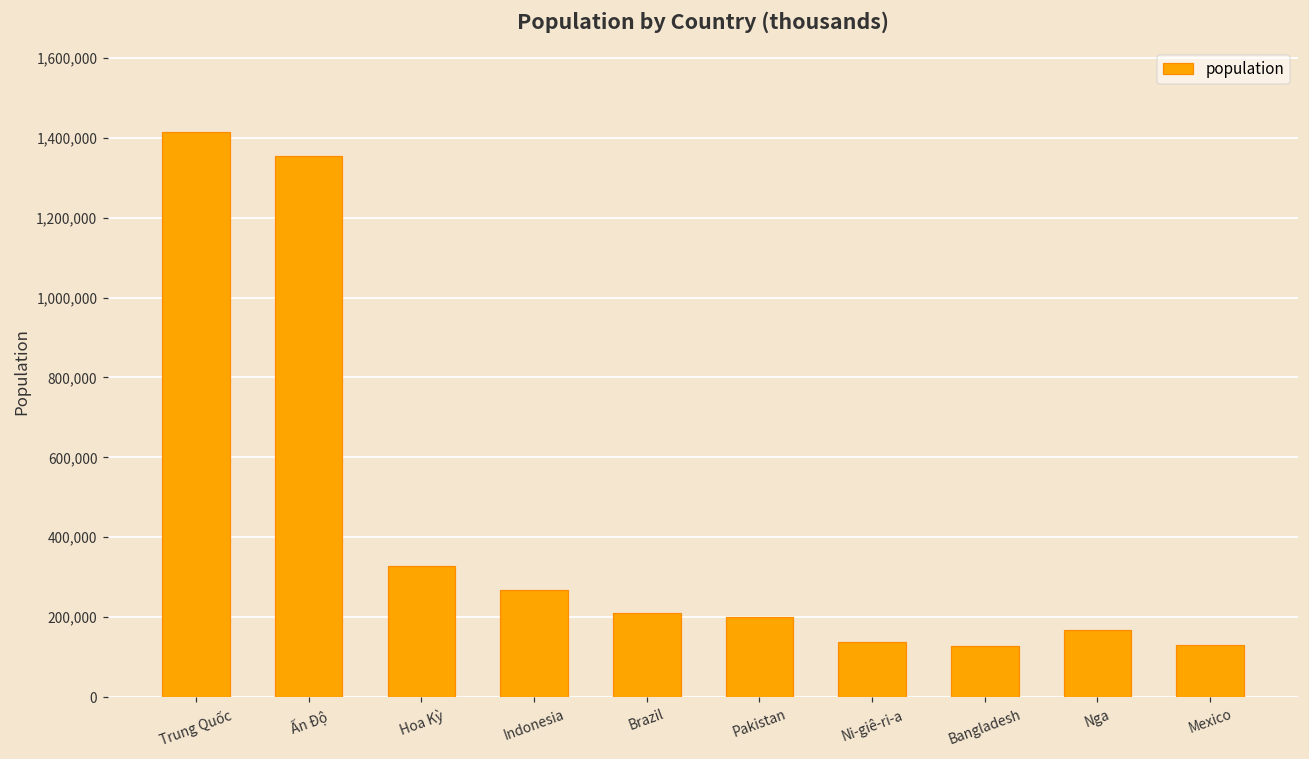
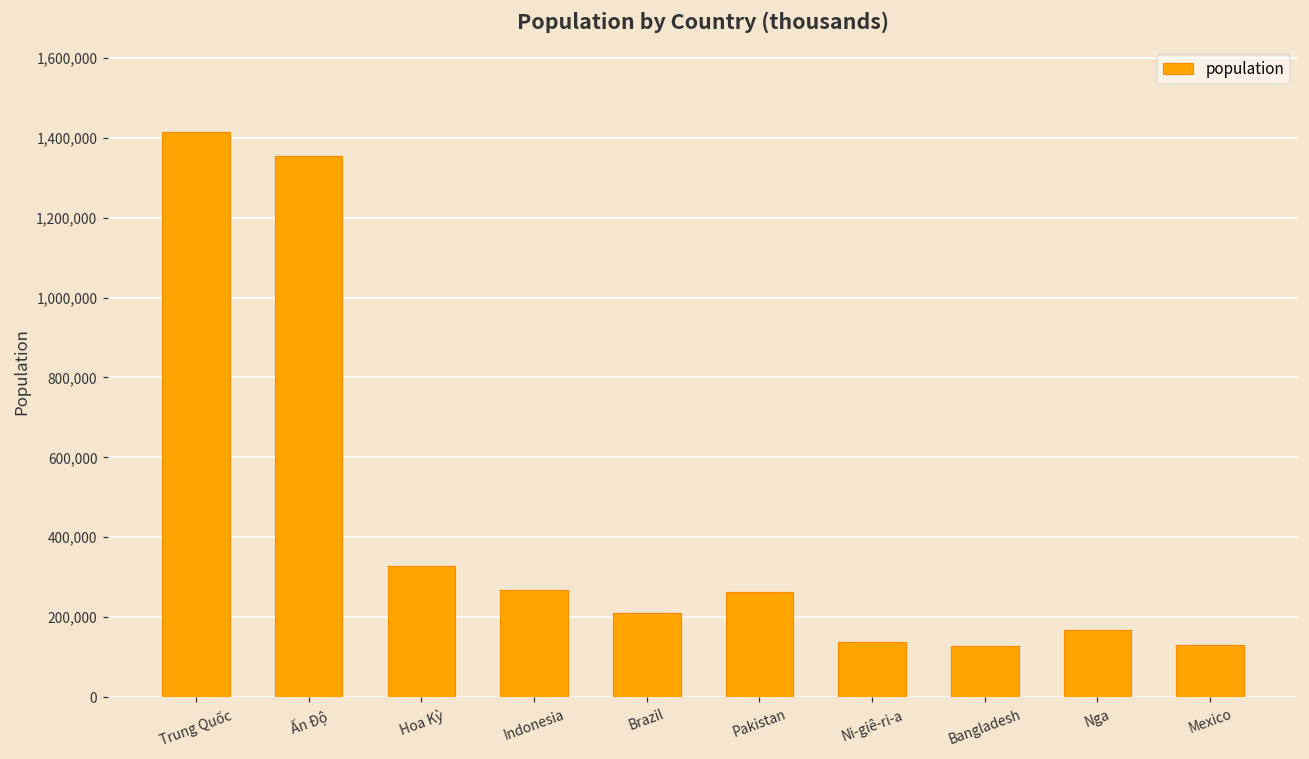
Pakistan: 200,000 -> 260,000
